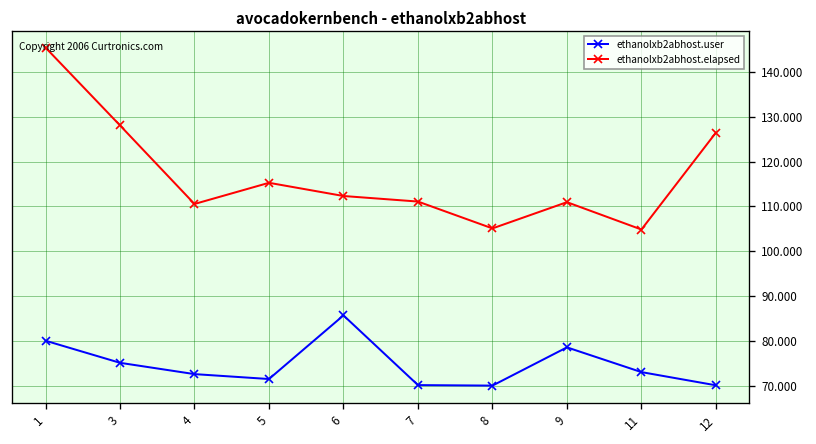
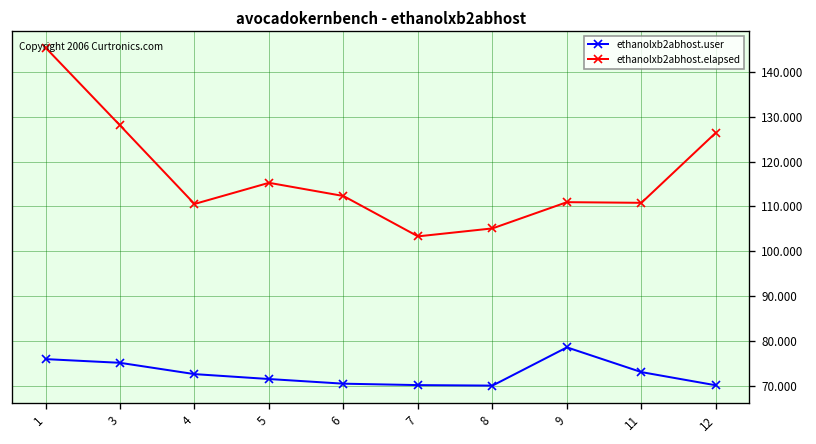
ethanolxb2abhost.user, 1: 80 -> 76
ethanolxb2abhost.user, 6: 86 -> 70
ethanolxb2abhost.elapsed, 7: 111 -> 103
ethanolxb2abhost.elapsed, 11: 105 -> 111
